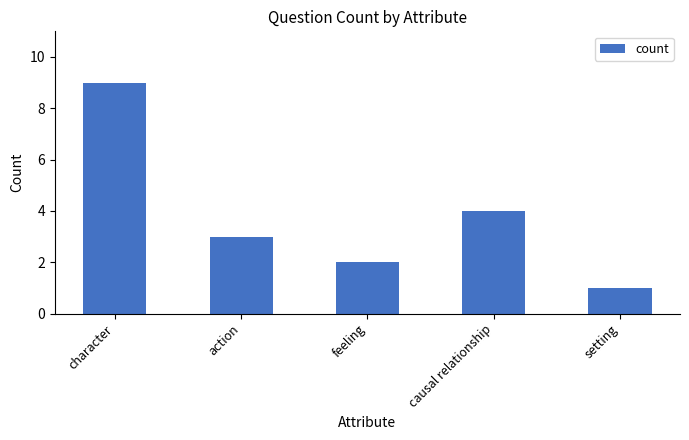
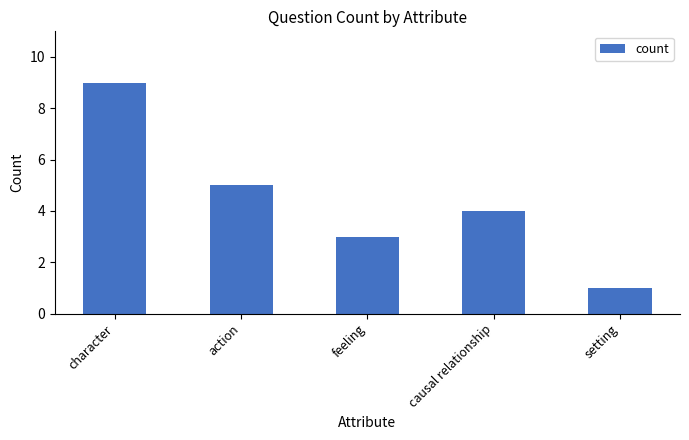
action: 3 -> 5
feeling: 2 -> 3
